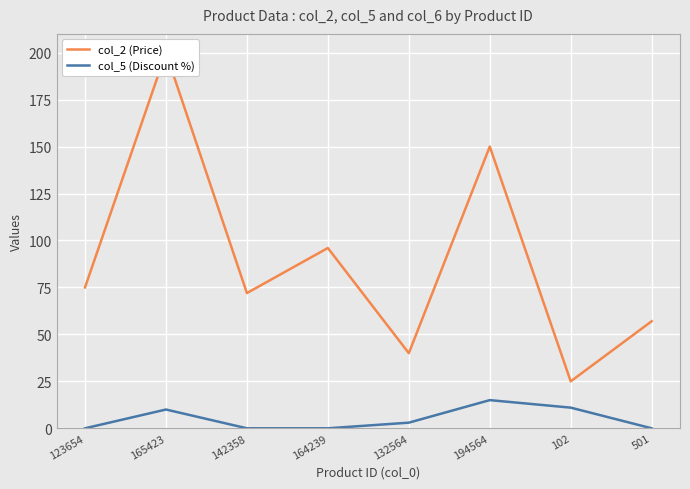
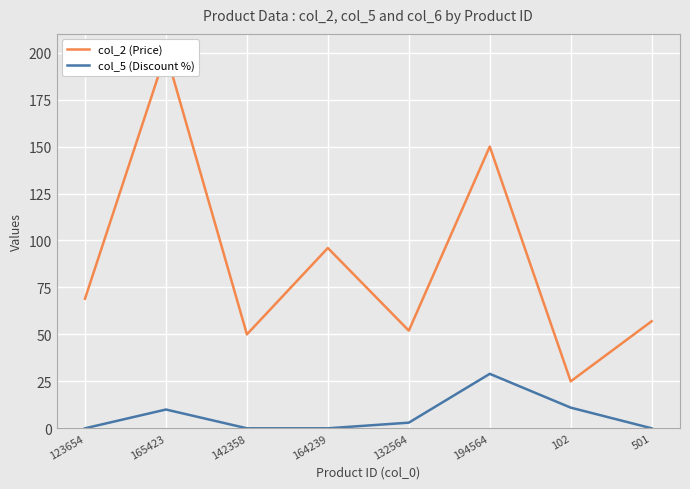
col_2 (Price), 123654: 75 -> 69
col_2 (Price), 142358: 72 -> 50
col_2 (Price), 132564: 40 -> 52
col_5 (Discount %), 194564: 15 -> 29
